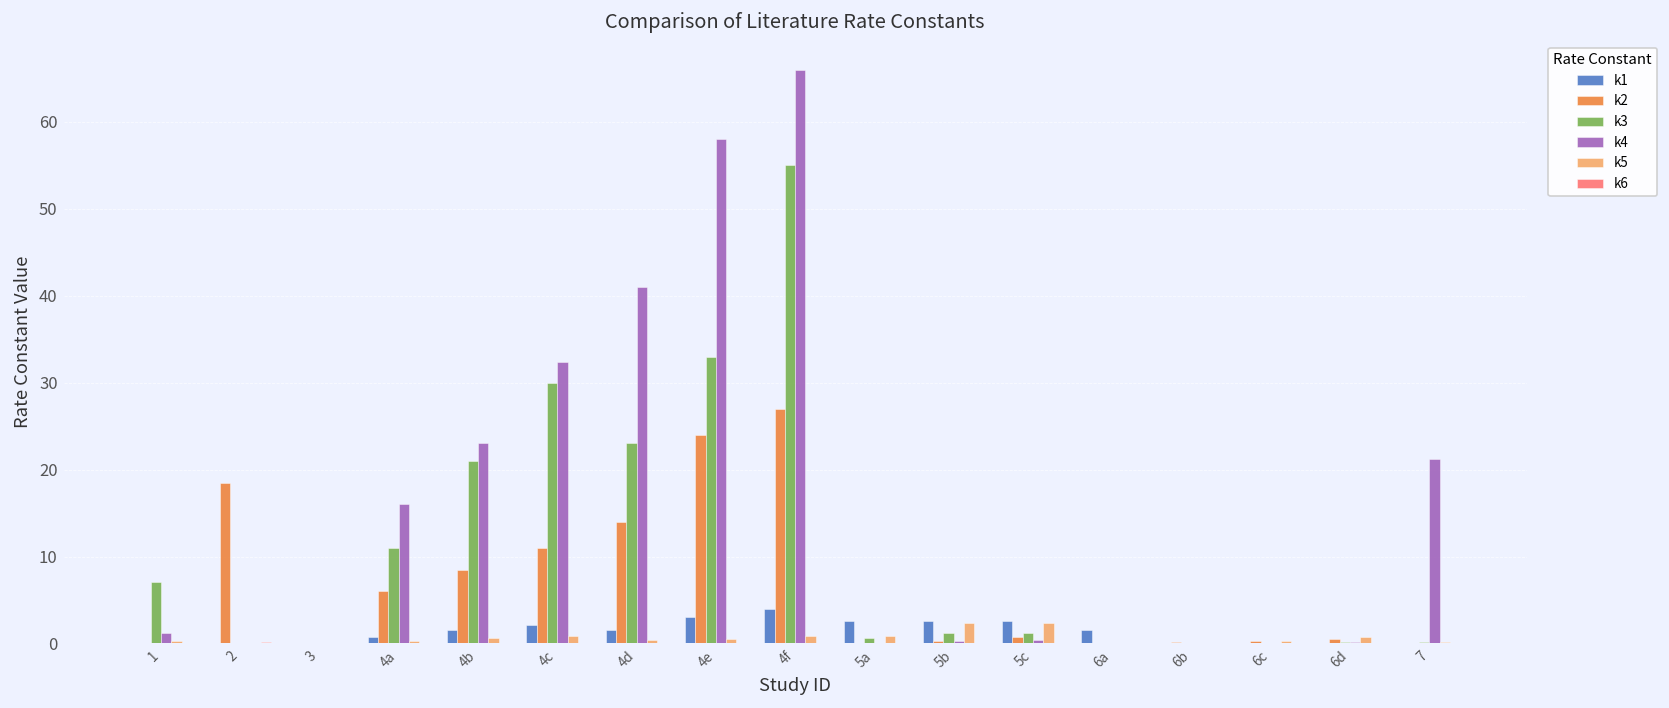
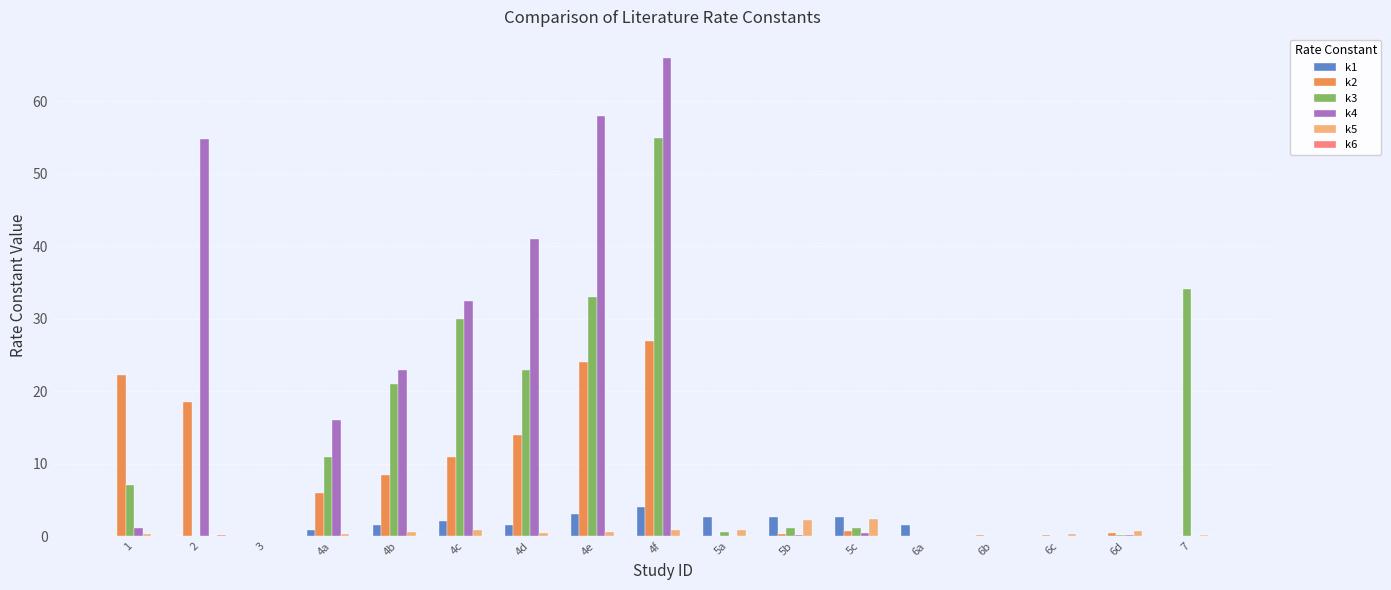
k2, 1: 0 -> 22
k4, 2: 0 -> 55
k3, 7: 0 -> 34
k4, 7: 21 -> 0
